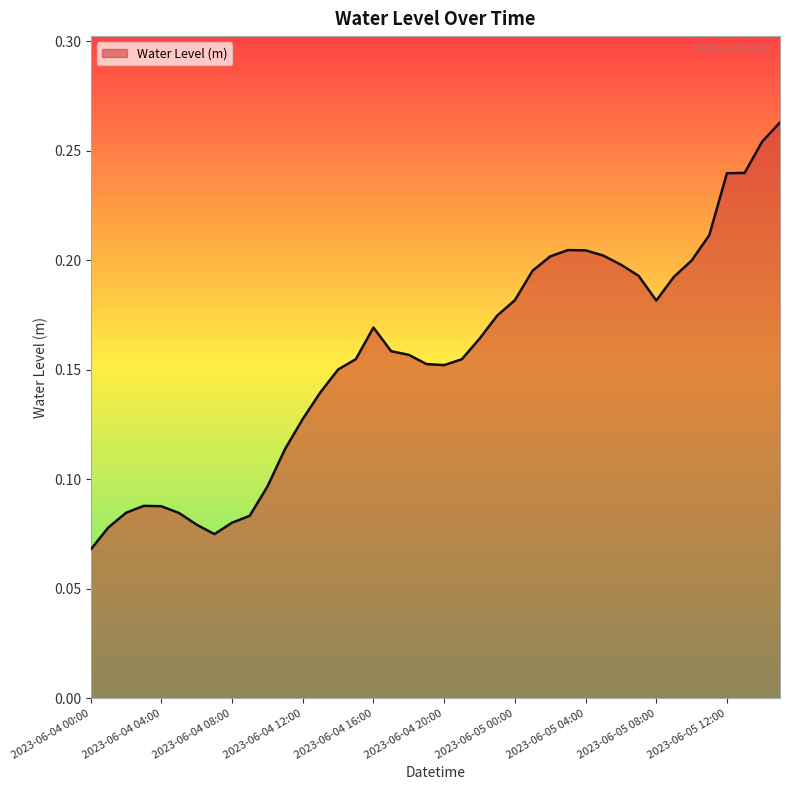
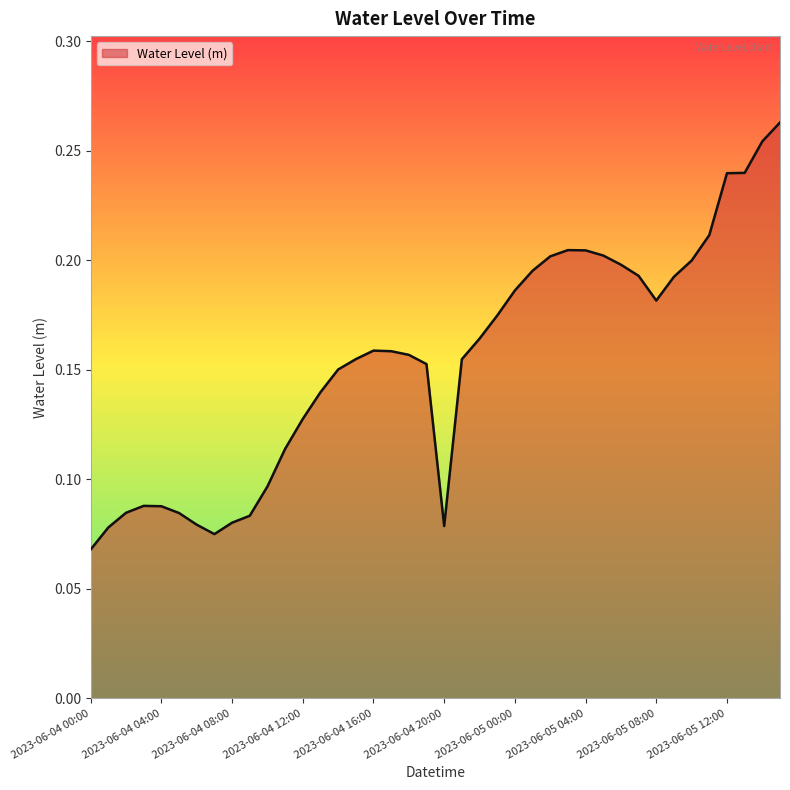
2023-06-04 16:00: 0.169 -> 0.159
2023-06-04 20:00: 0.152 -> 0.079
2023-06-05 00:00: 0.182 -> 0.186
